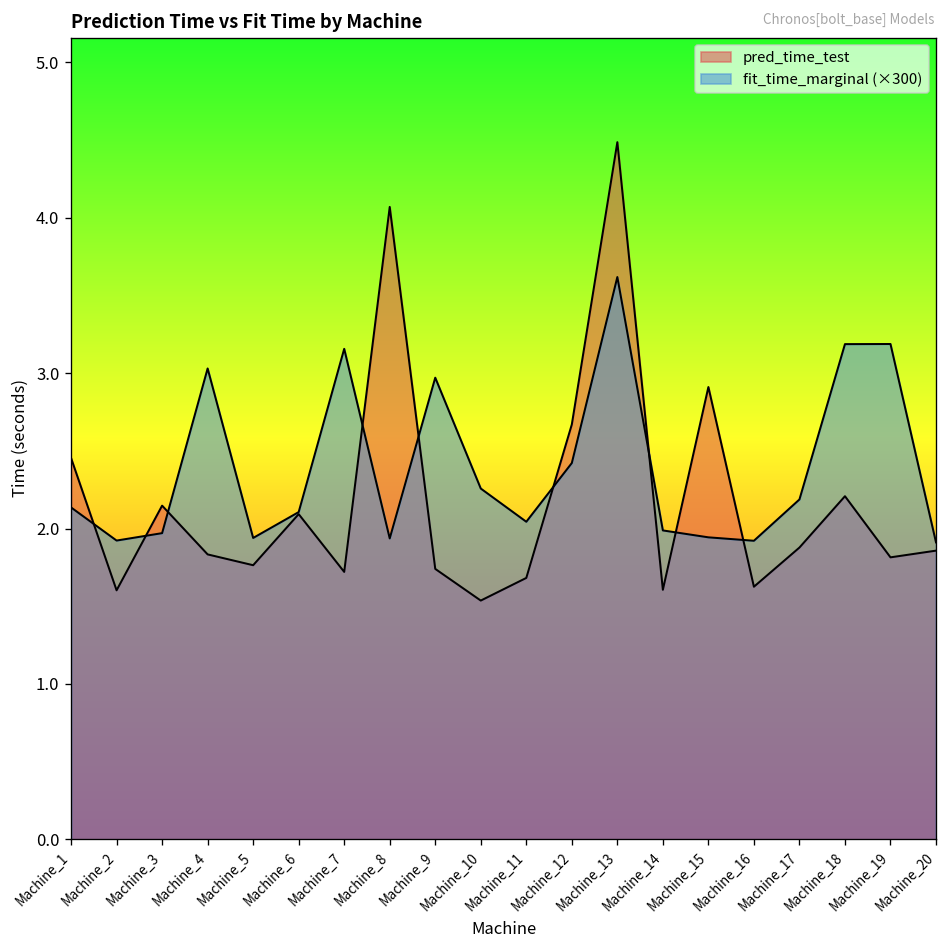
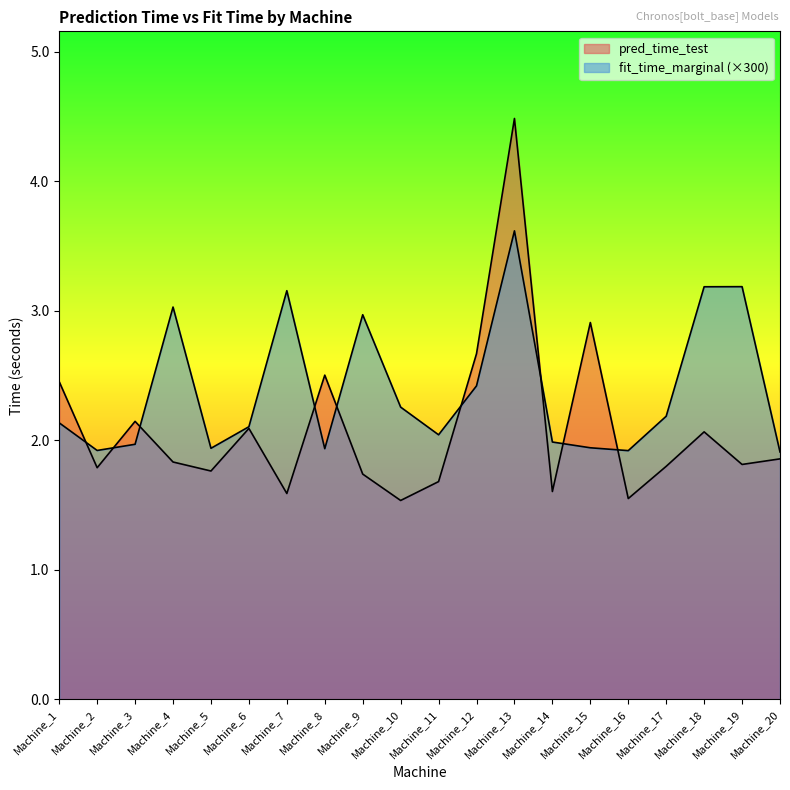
pred_time_test, Machine_2: 1.60 -> 1.79
pred_time_test, Machine_7: 1.72 -> 1.59
pred_time_test, Machine_8: 4.07 -> 2.50
pred_time_test, Machine_16: 1.63 -> 1.55
pred_time_test, Machine_17: 1.88 -> 1.80
pred_time_test, Machine_18: 2.21 -> 2.07
